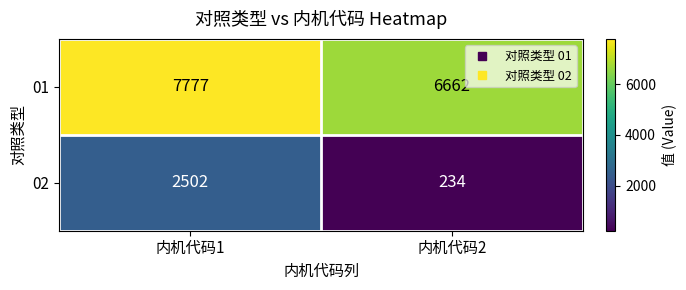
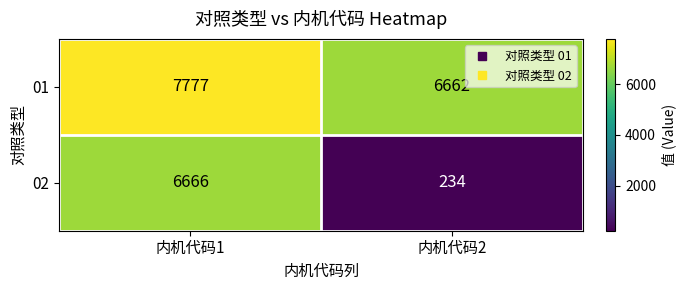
02, 内机代码1: 2502 -> 6666
